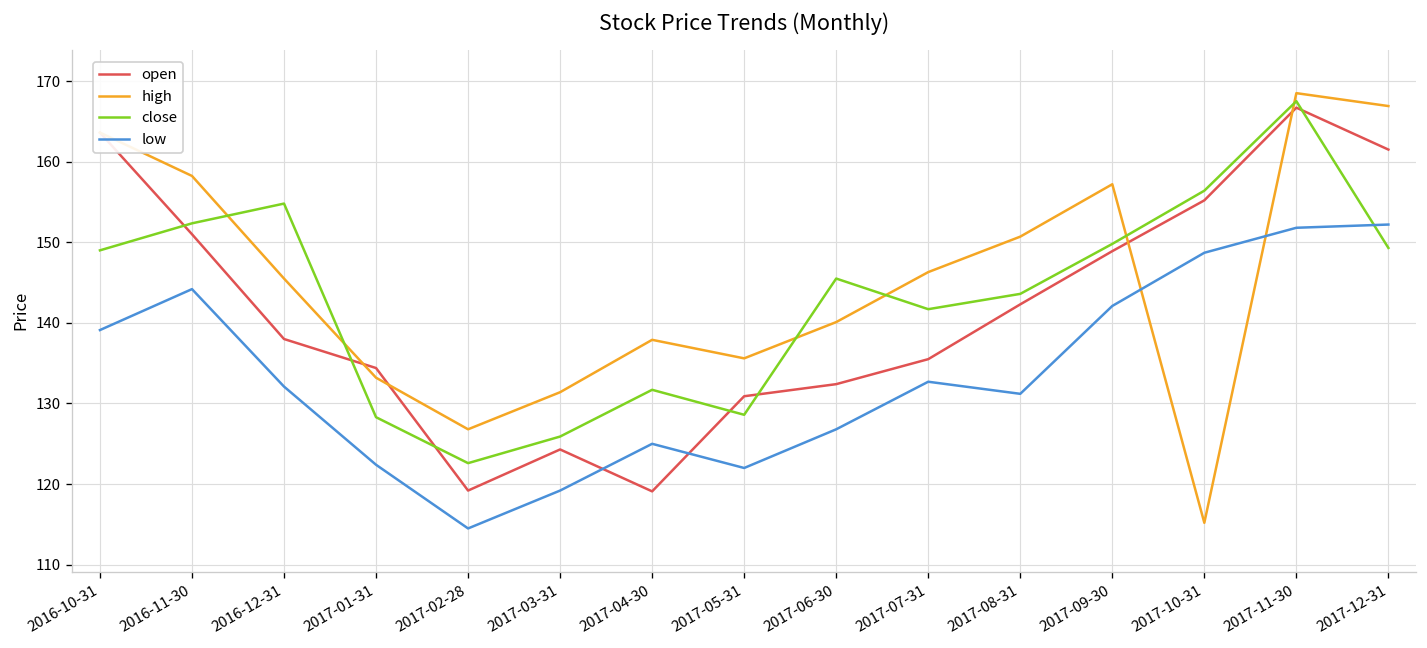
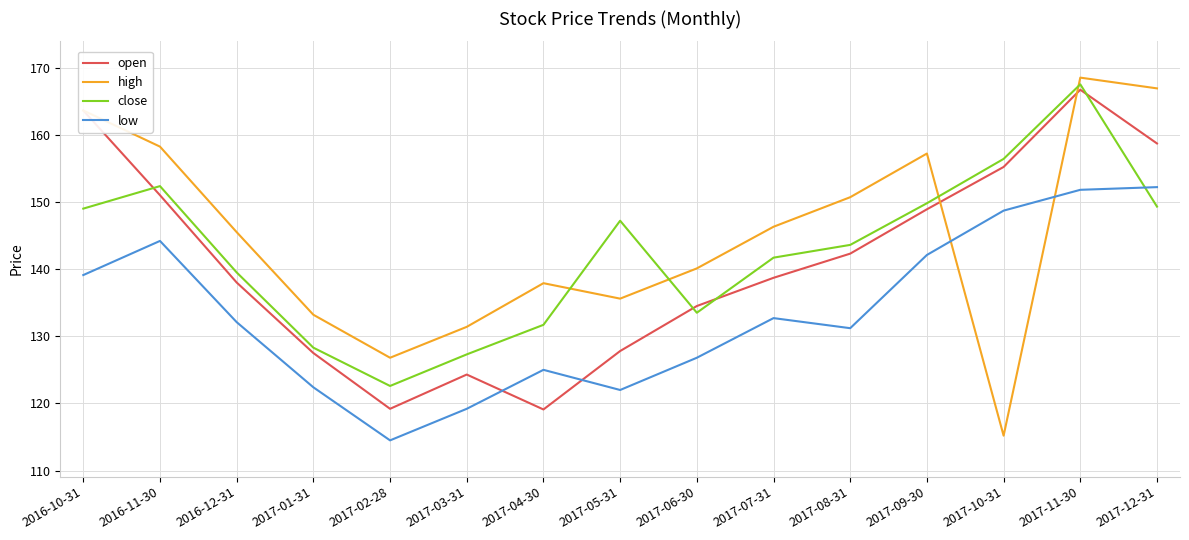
close, 2016-12-31: 155 -> 140
open, 2017-01-31: 134 -> 128
close, 2017-03-31: 126 -> 127
open, 2017-05-31: 131 -> 128
close, 2017-05-31: 129 -> 147
open, 2017-06-30: 132 -> 135
close, 2017-06-30: 146 -> 134
open, 2017-07-31: 136 -> 139
open, 2017-12-31: 162 -> 159
